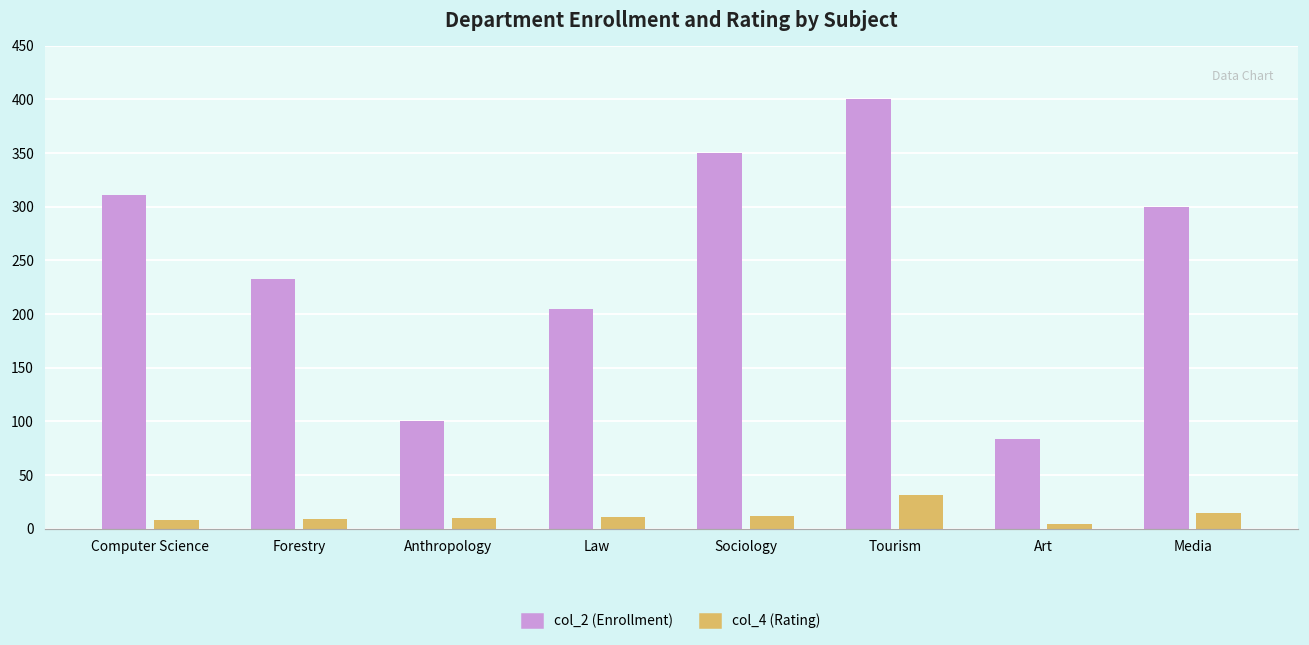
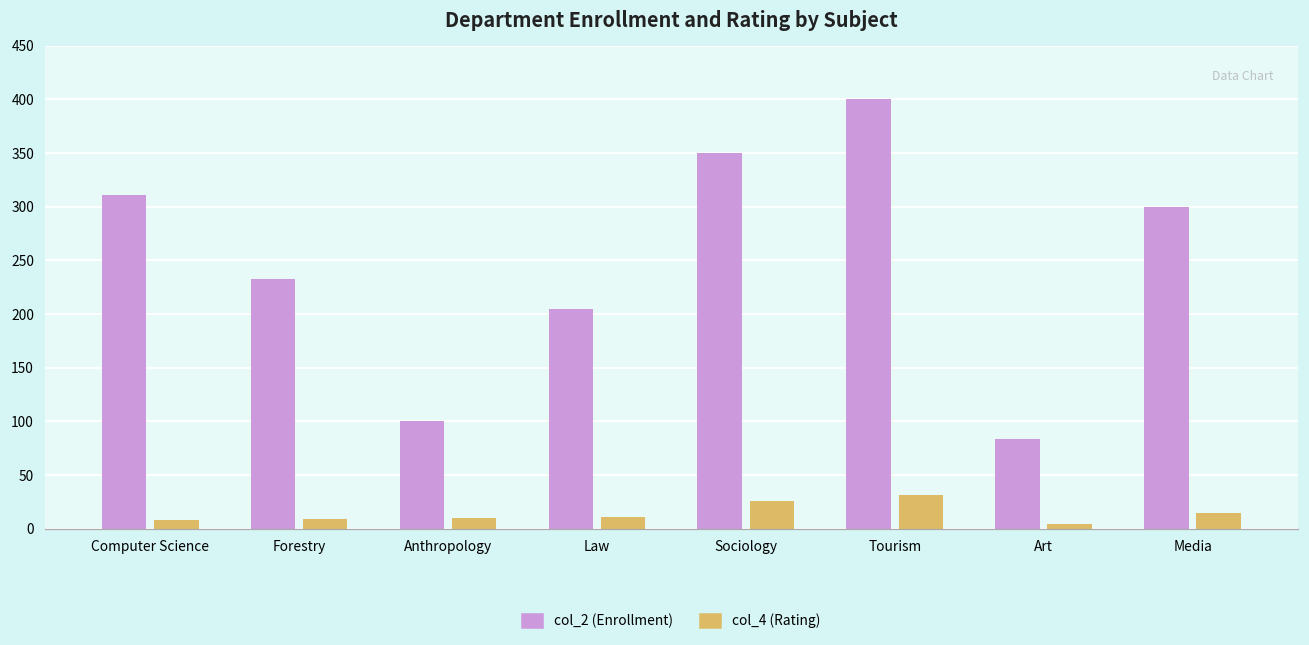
col_4 (Rating), Sociology: 10 -> 30
